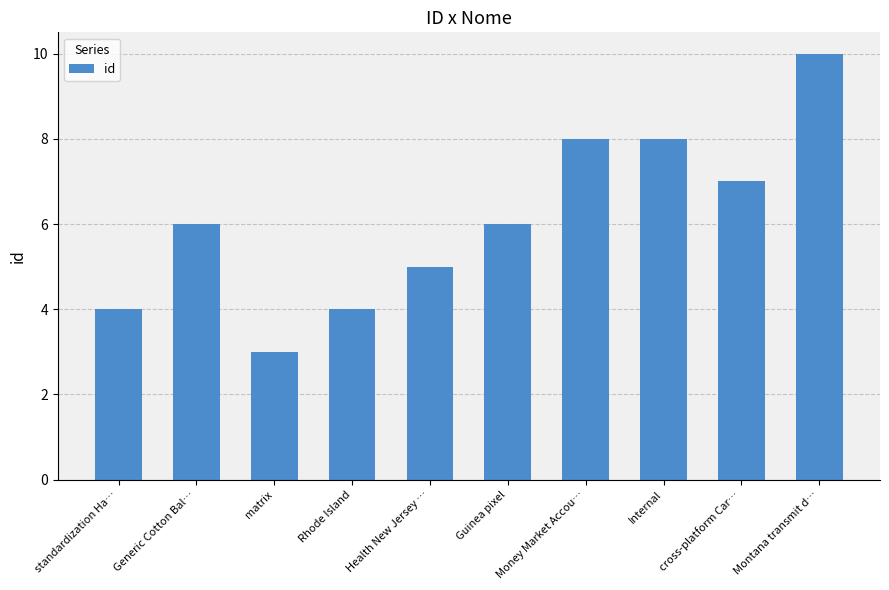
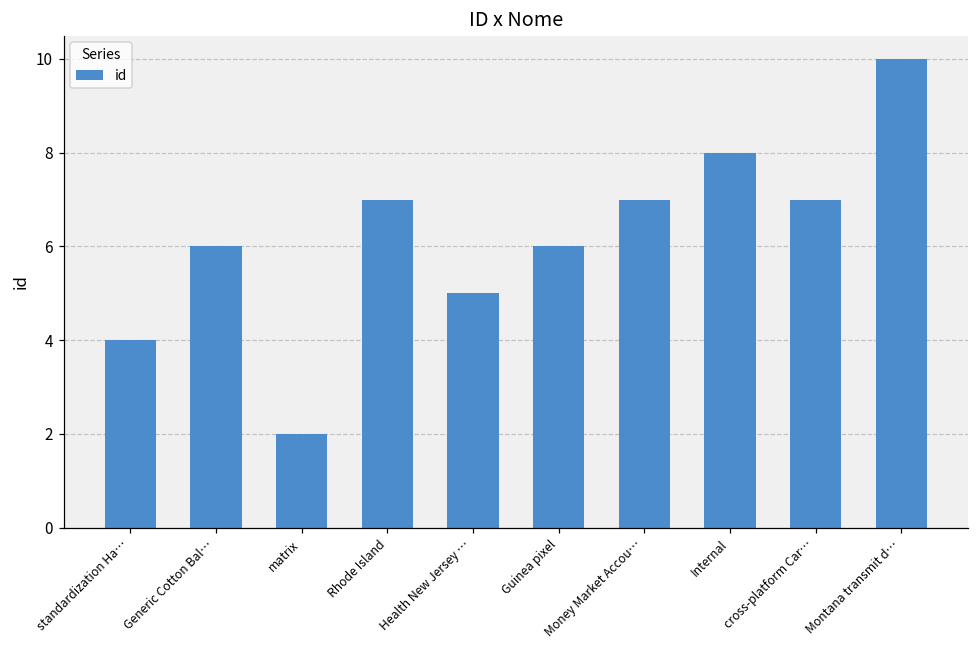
matrix: 3 -> 2
Rhode Island: 4 -> 7
Money Market Accou…: 8 -> 7
